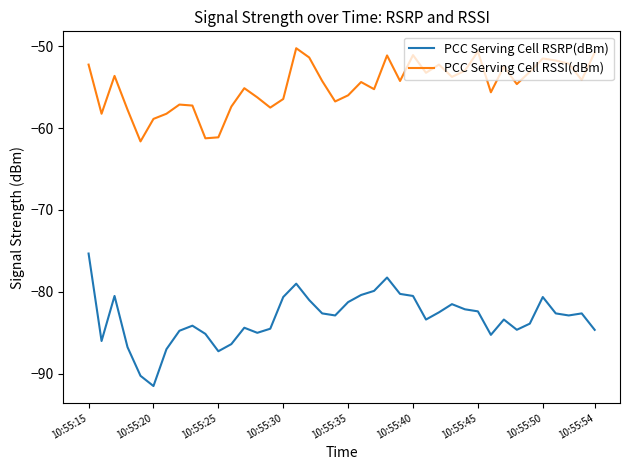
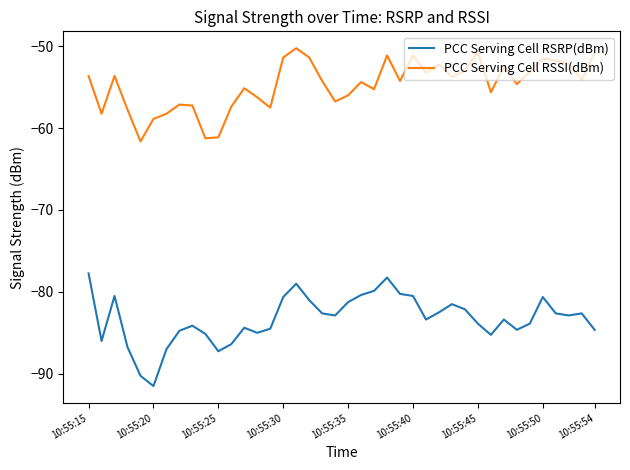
PCC Serving Cell RSRP(dBm), 10:55:15: -75 -> -78
PCC Serving Cell RSSI(dBm), 10:55:15: -52 -> -54
PCC Serving Cell RSSI(dBm), 10:55:30: -56 -> -51
PCC Serving Cell RSRP(dBm), 10:55:45: -82 -> -84
